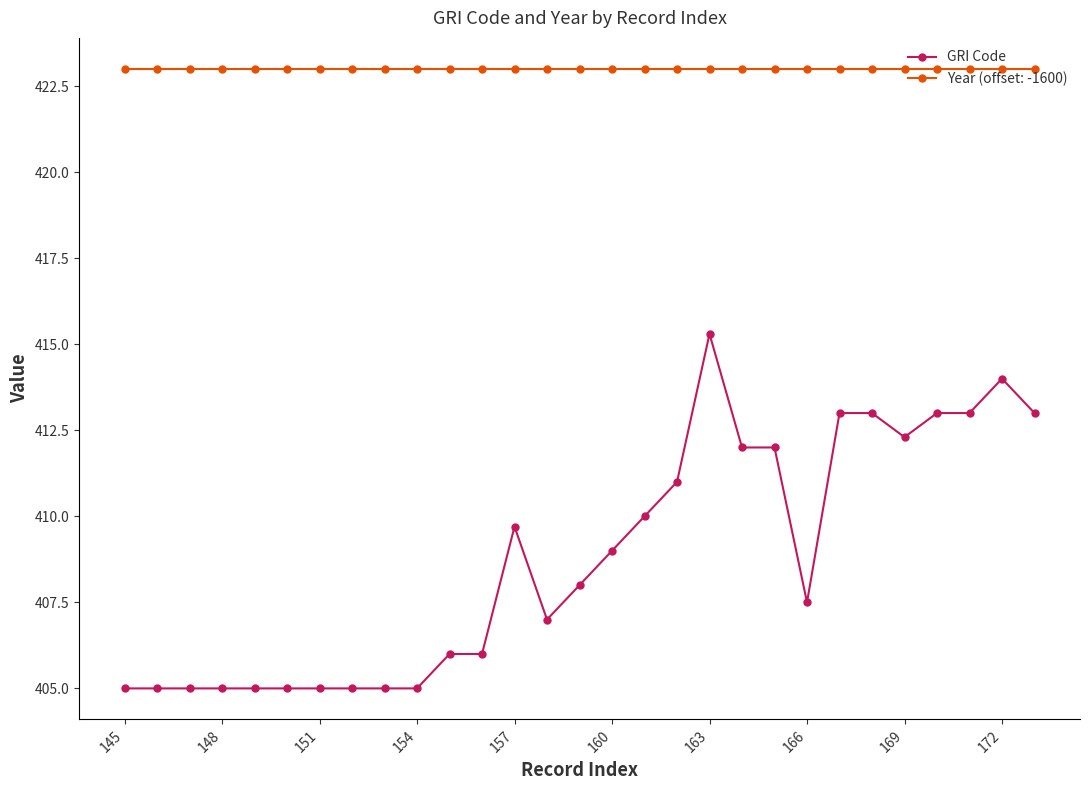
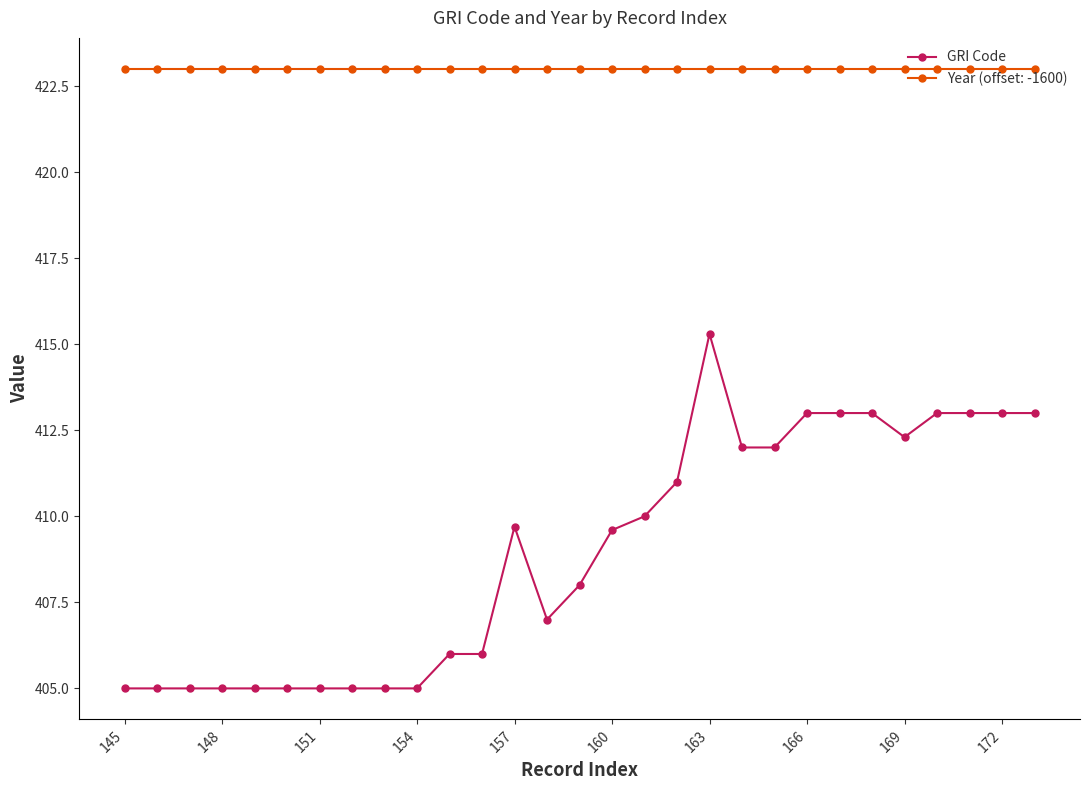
GRI Code, 160: 409.0 -> 409.6
GRI Code, 166: 407.5 -> 413.0
GRI Code, 172: 414 -> 413
